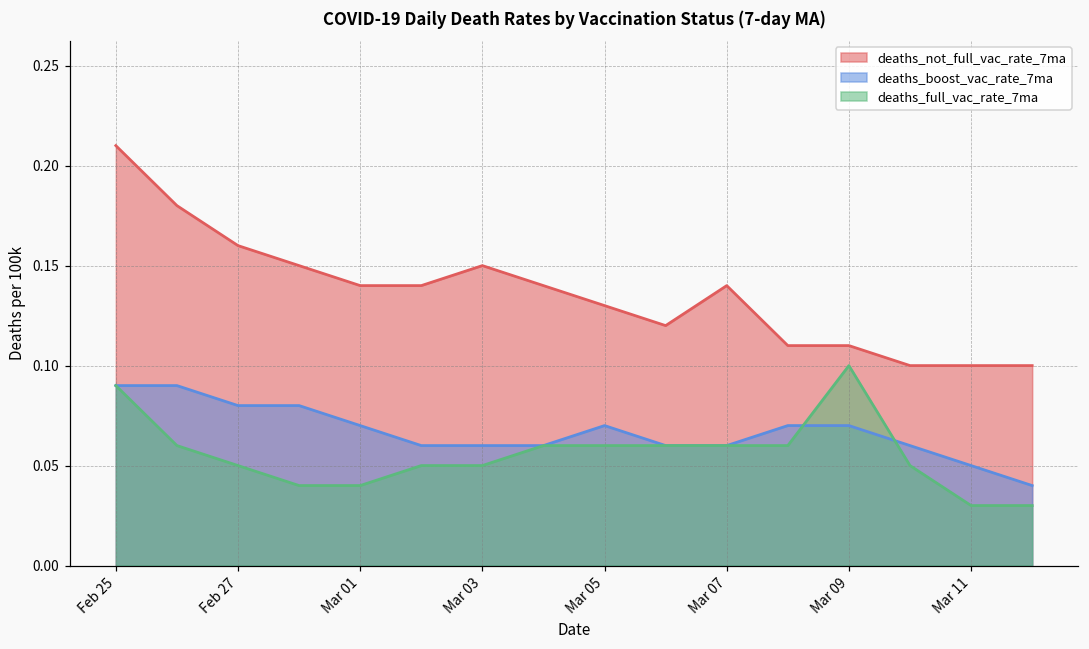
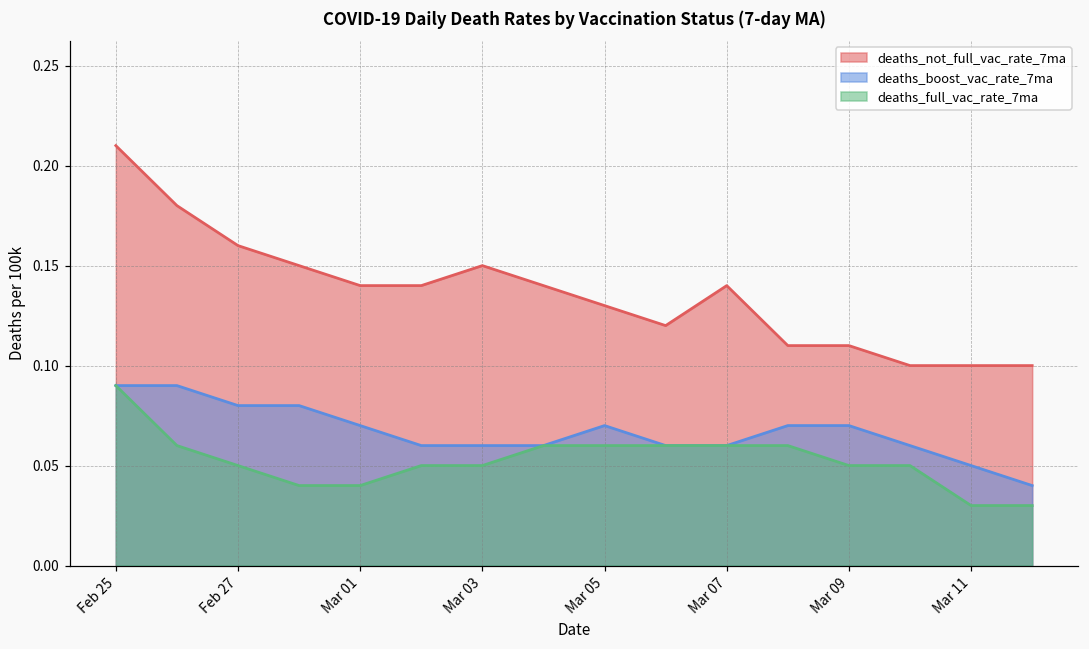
deaths_full_vac_rate_7ma, Mar 09: 0.10 -> 0.05
